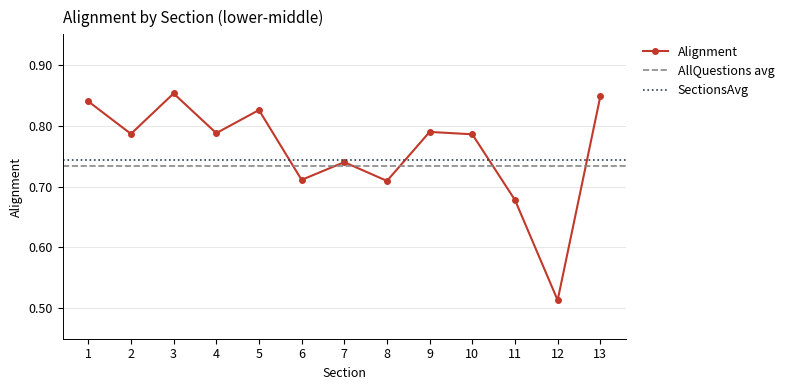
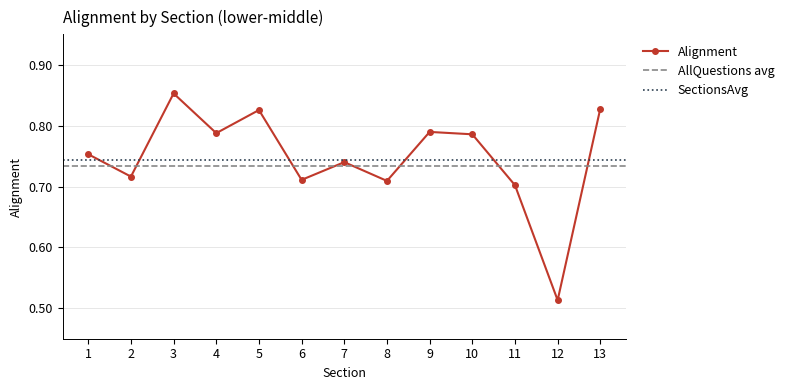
1: 0.84 -> 0.75
2: 0.79 -> 0.72
11: 0.68 -> 0.70
13: 0.85 -> 0.83
